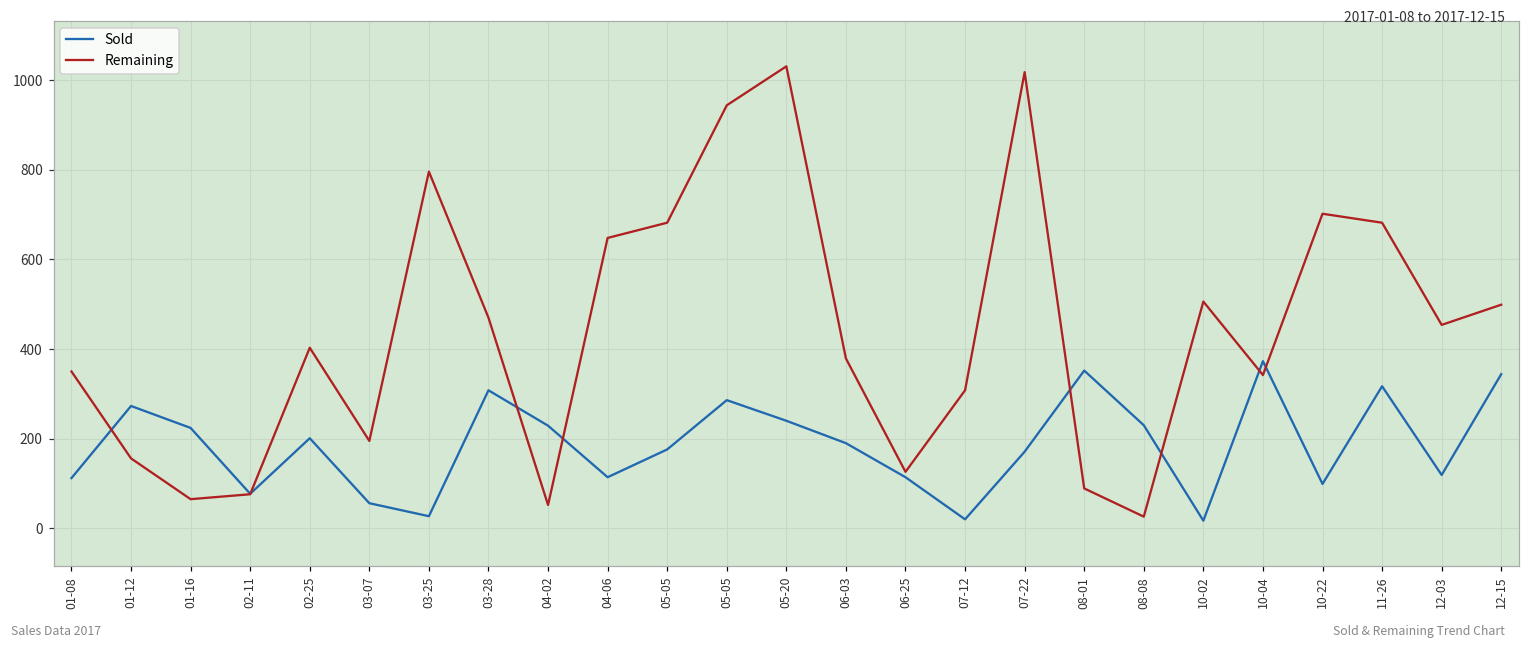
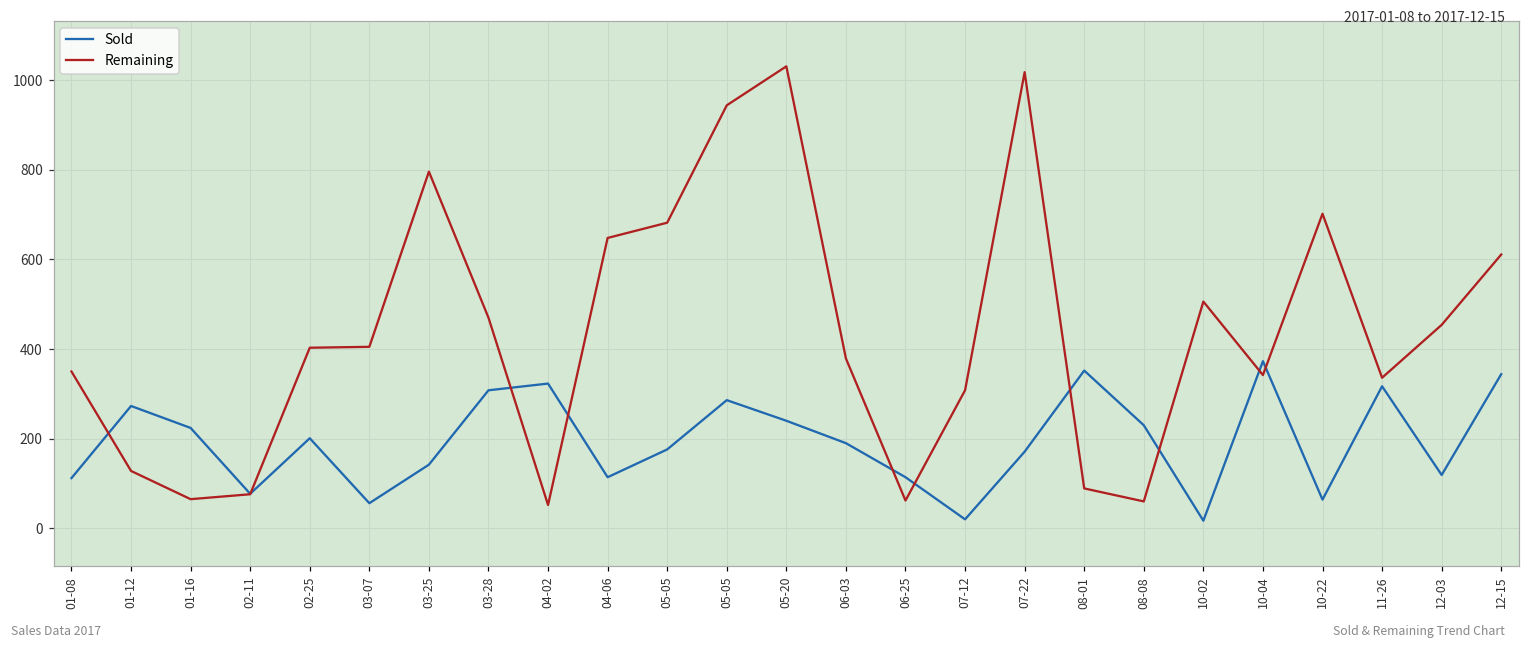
Remaining, 01-12: 160 -> 130
Remaining, 03-07: 200 -> 410
Sold, 03-25: 30 -> 140
Sold, 04-02: 230 -> 320
Remaining, 06-25: 130 -> 60
Remaining, 08-08: 30 -> 60
Sold, 10-22: 100 -> 60
Remaining, 11-26: 680 -> 340
Remaining, 12-15: 500 -> 610
